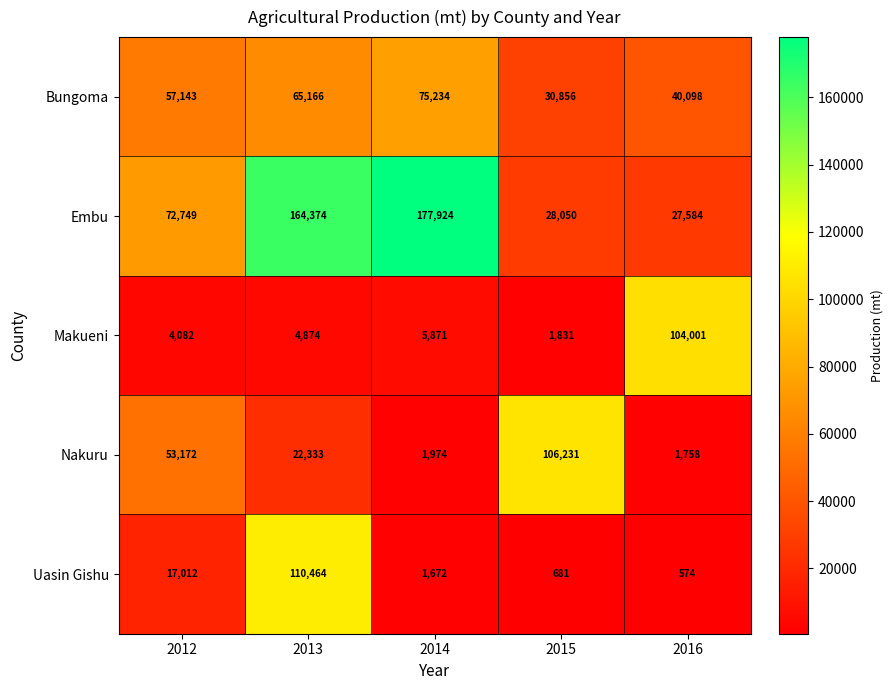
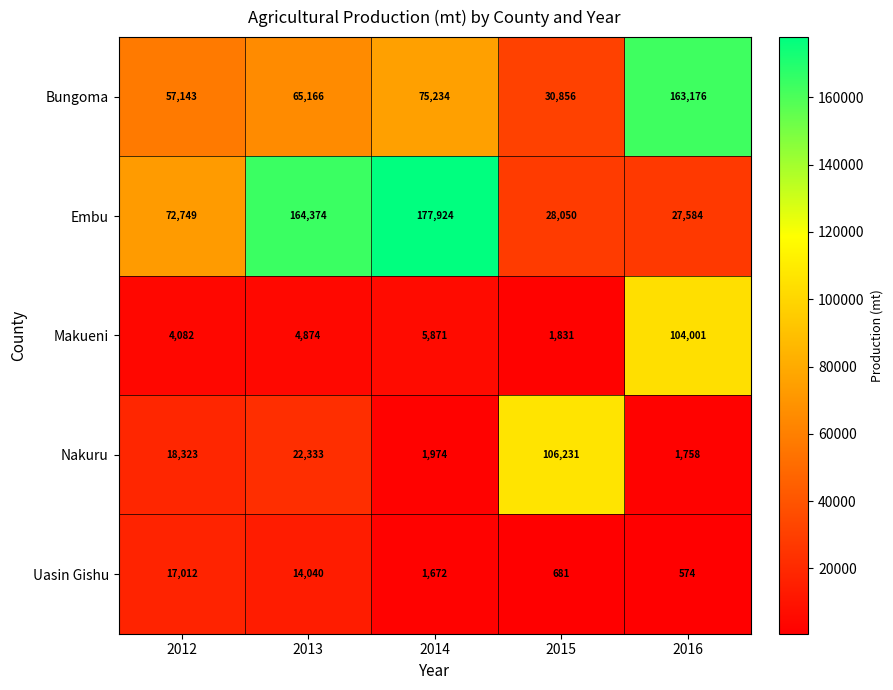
Bungoma, 2016: 40,098 -> 163,176
Nakuru, 2012: 53,172 -> 18,323
Uasin Gishu, 2013: 110,464 -> 14,040
